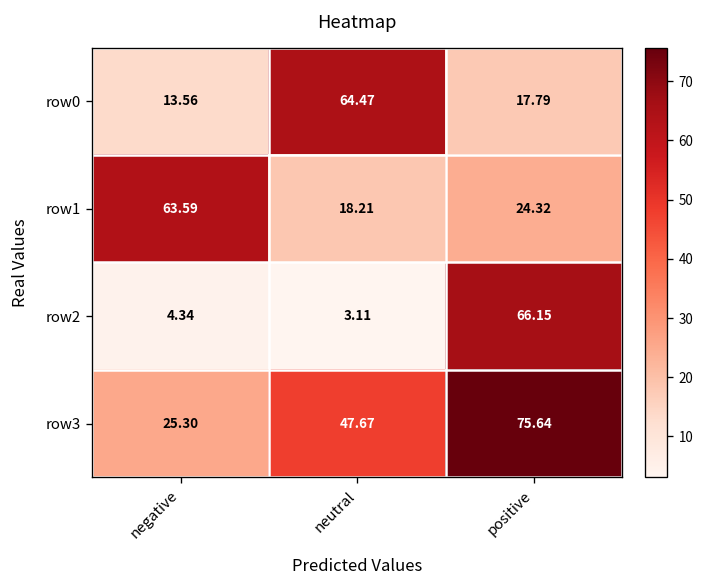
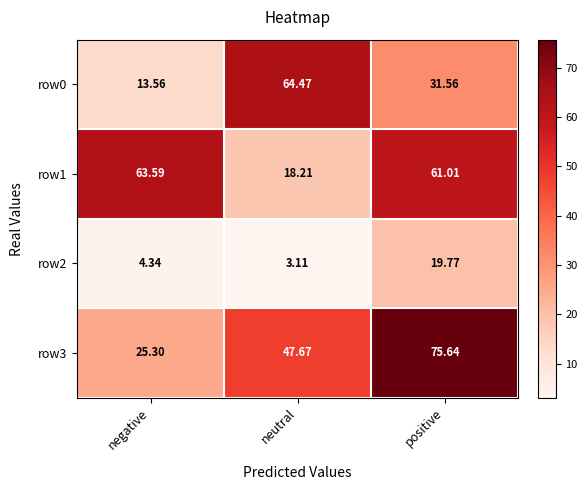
row0, positive: 17.79 -> 31.56
row1, positive: 24.32 -> 61.01
row2, positive: 66.15 -> 19.77
